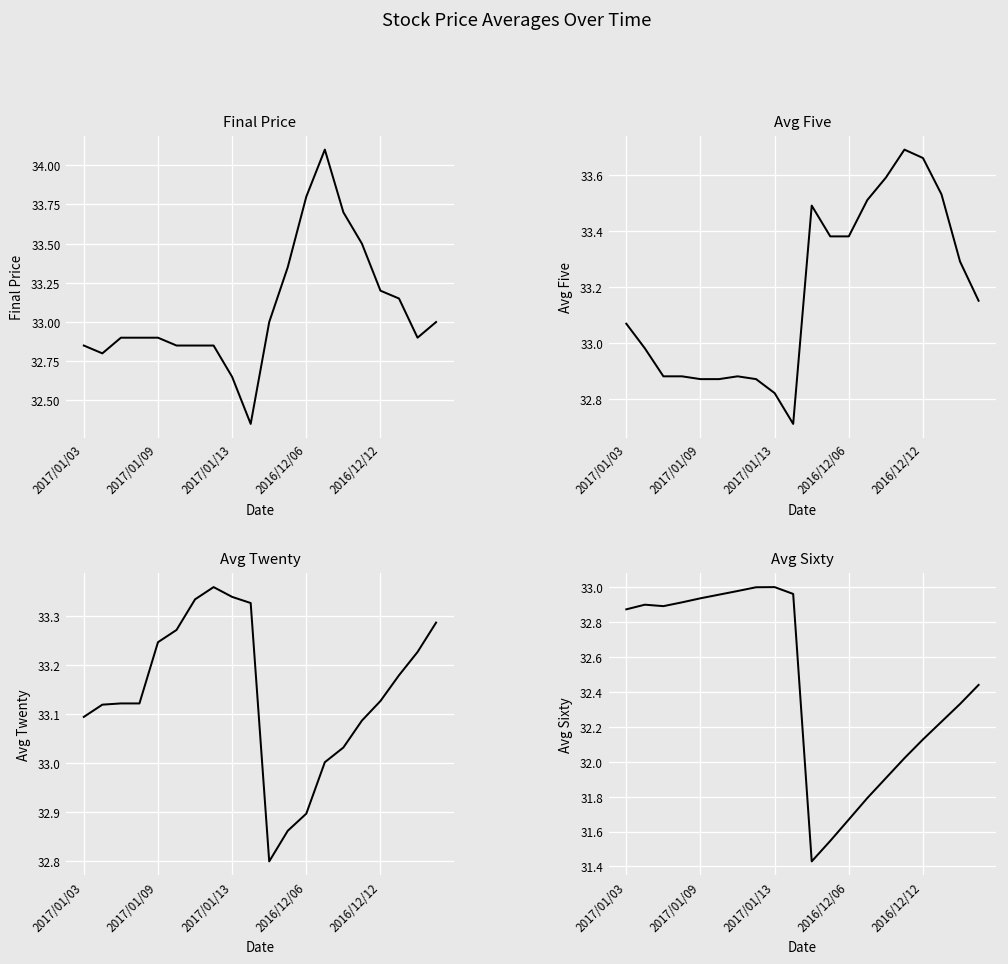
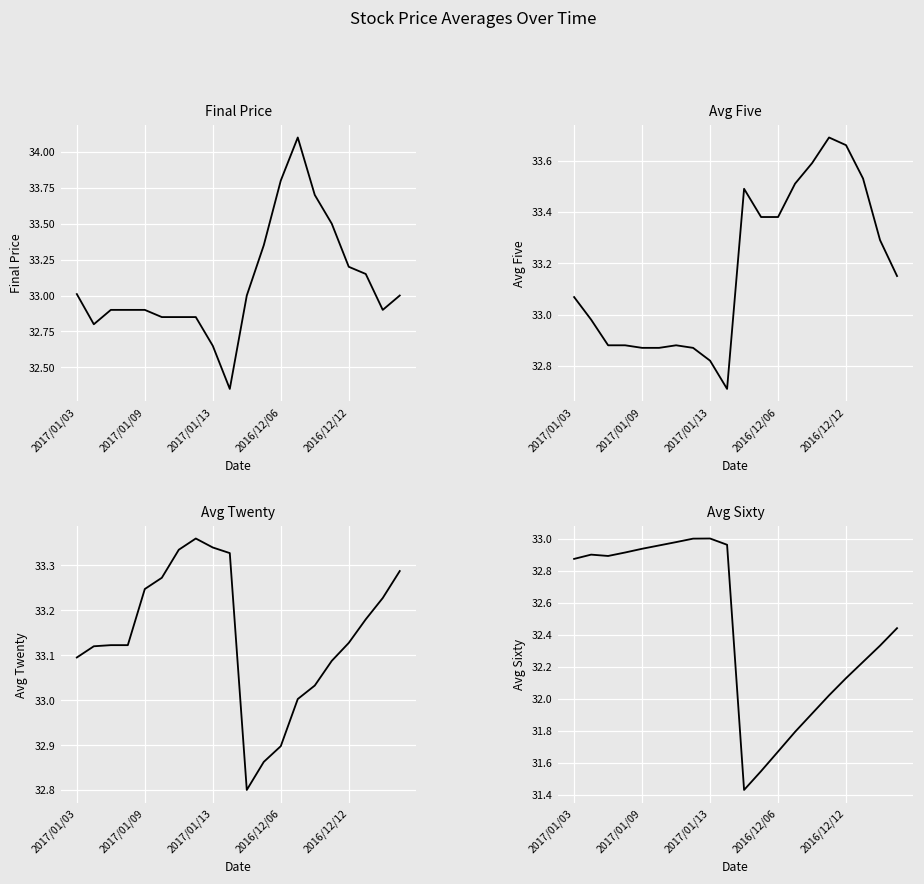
Final Price, 2017/01/03: 32.85 -> 33.01
